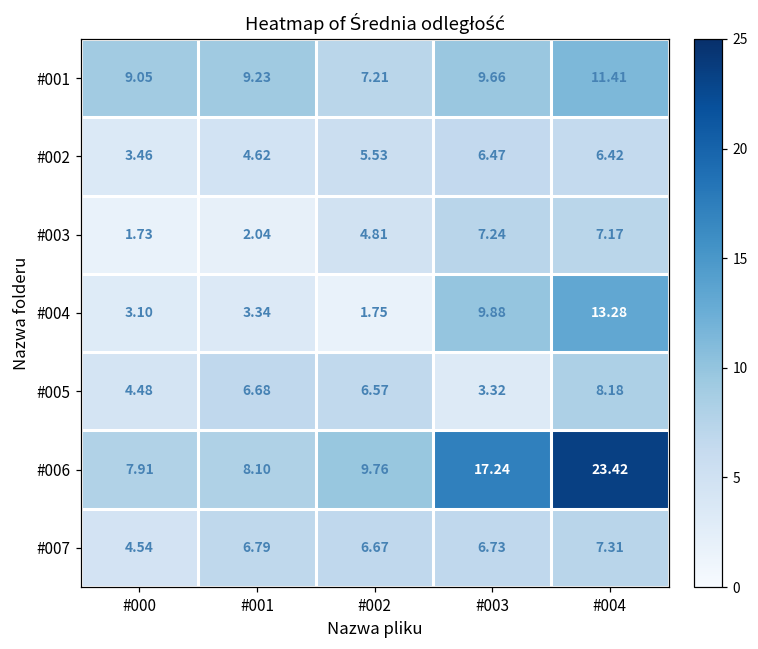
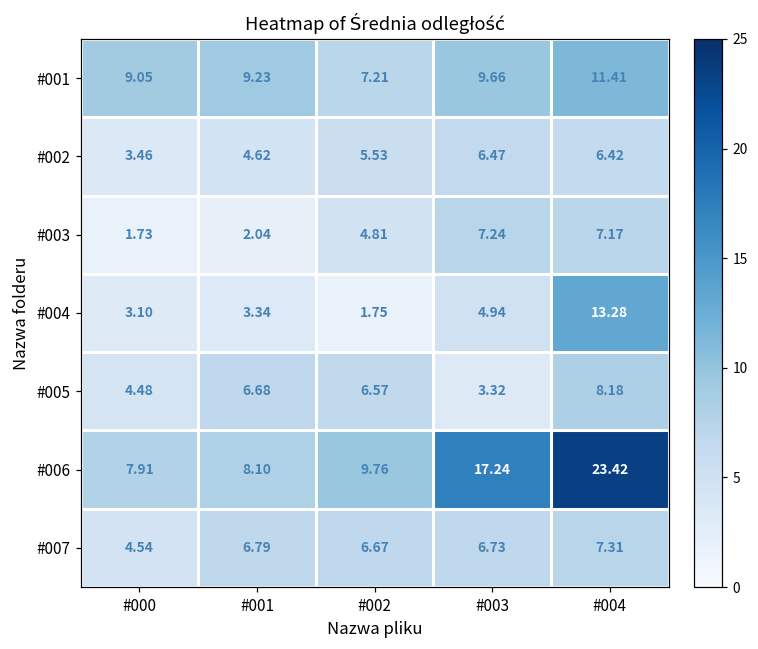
#004, #003: 9.88 -> 4.94
